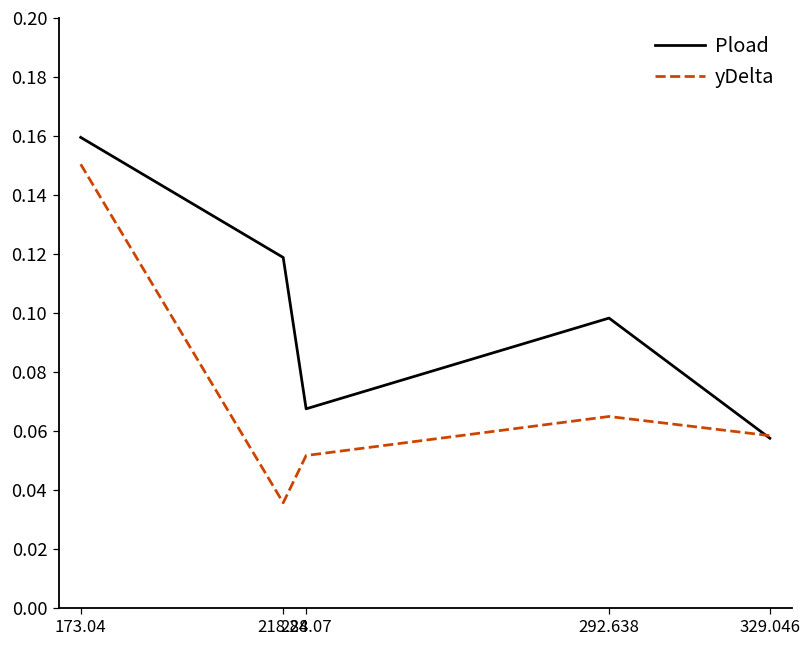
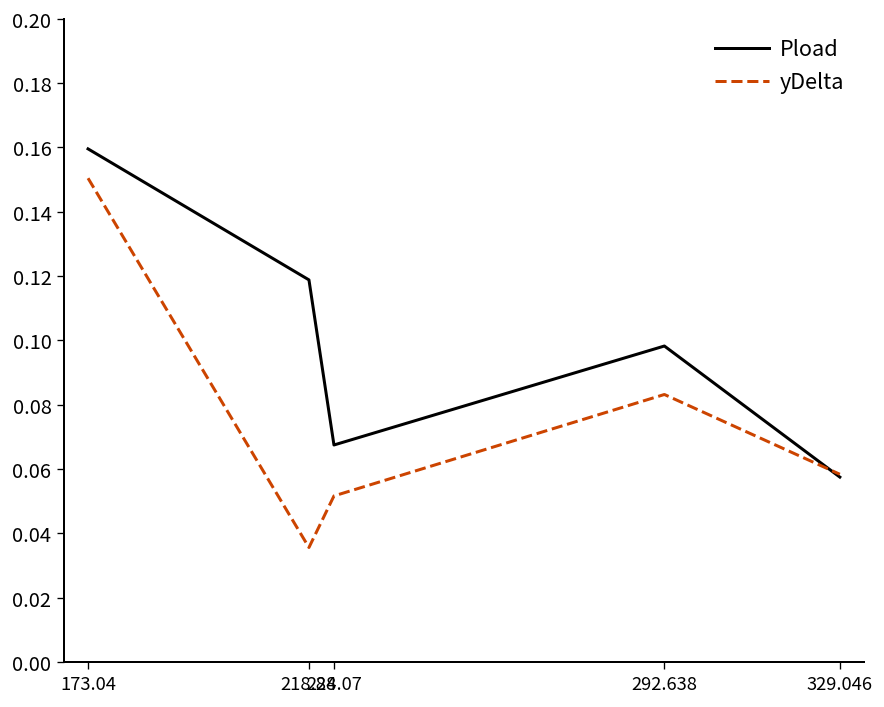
yDelta, 292.638: 0.065 -> 0.083
